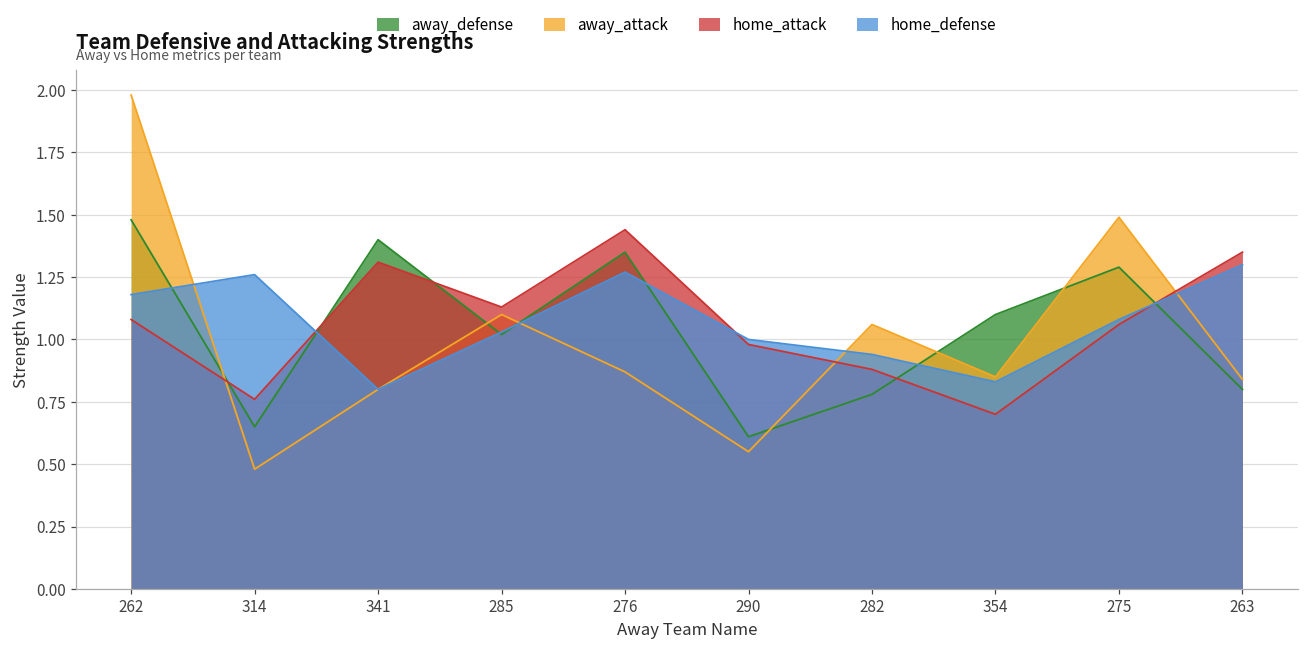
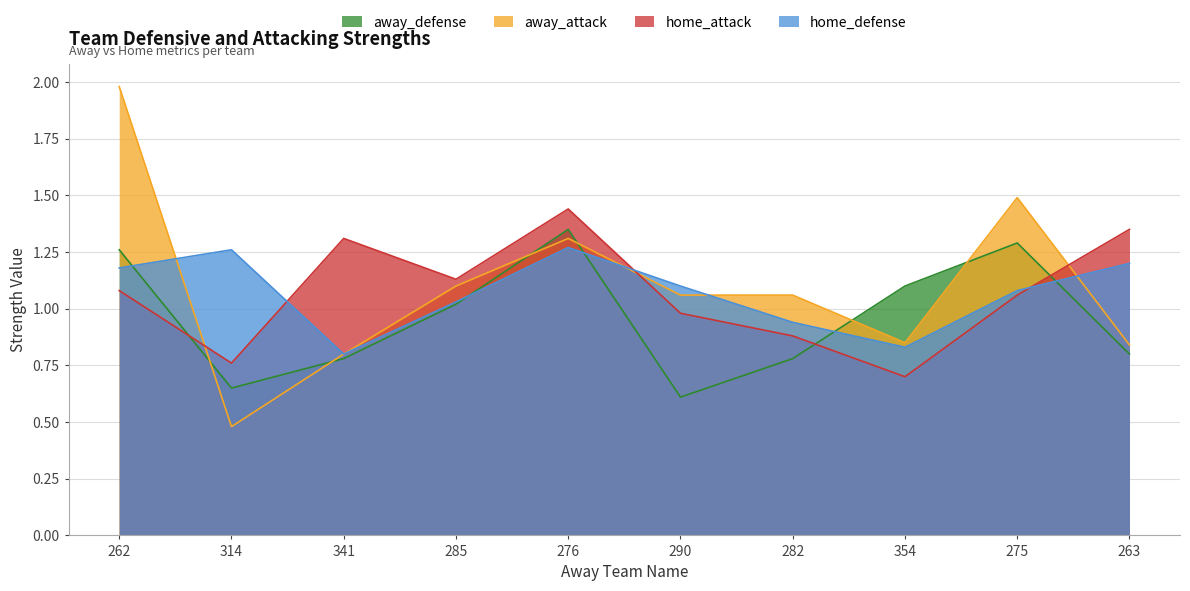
away_defense, 262: 1.48 -> 1.26
away_defense, 341: 1.40 -> 0.78
away_attack, 276: 0.87 -> 1.31
away_attack, 290: 0.55 -> 1.06
home_defense, 290: 1.0 -> 1.1
home_defense, 263: 1.3 -> 1.2
